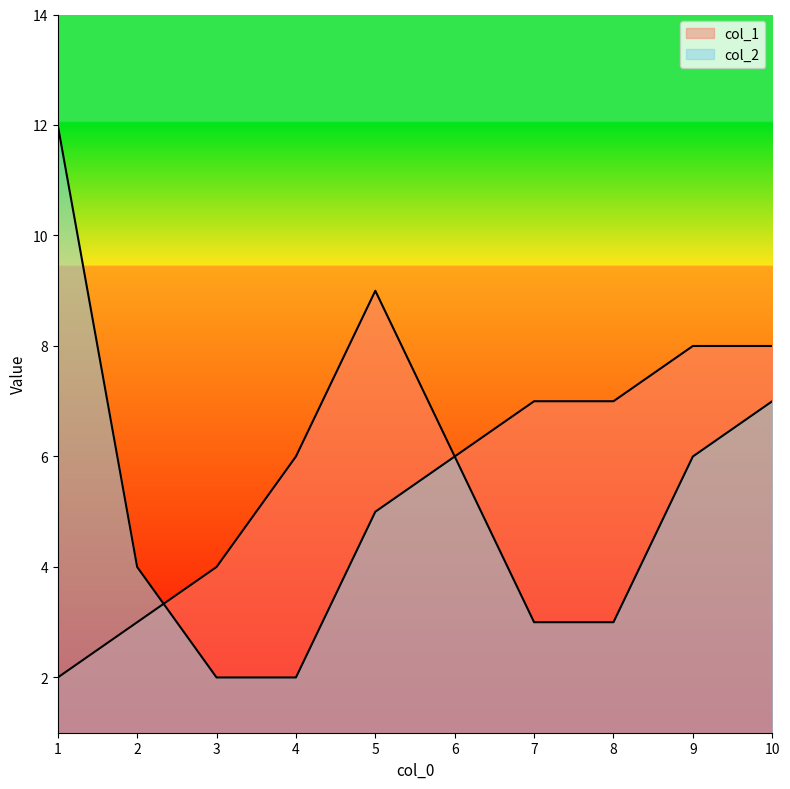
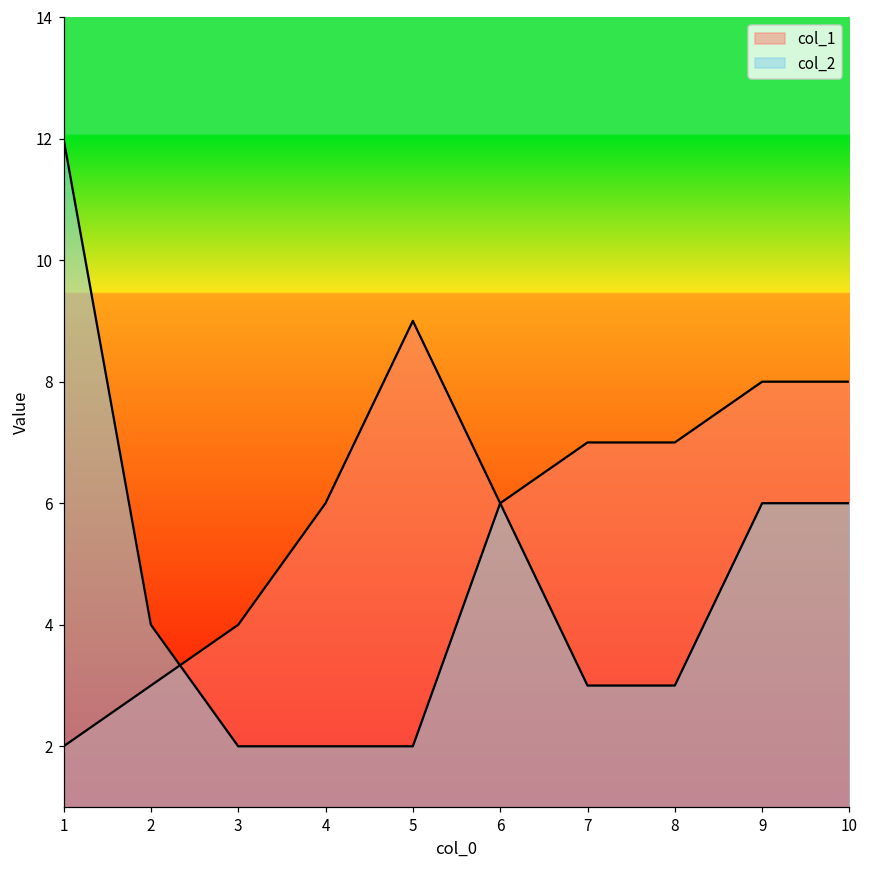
col_2, 5: 5 -> 2
col_2, 10: 7 -> 6
